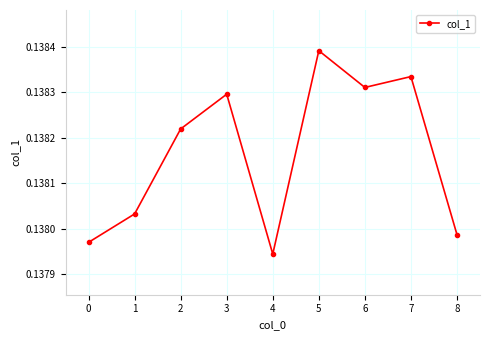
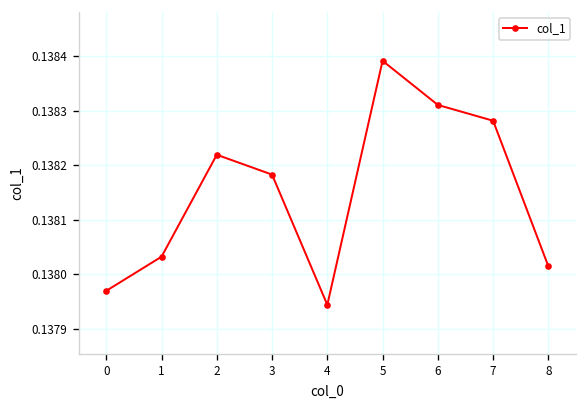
3: 0.13830 -> 0.13818
7: 0.13833 -> 0.13828
8: 0.13799 -> 0.13801
